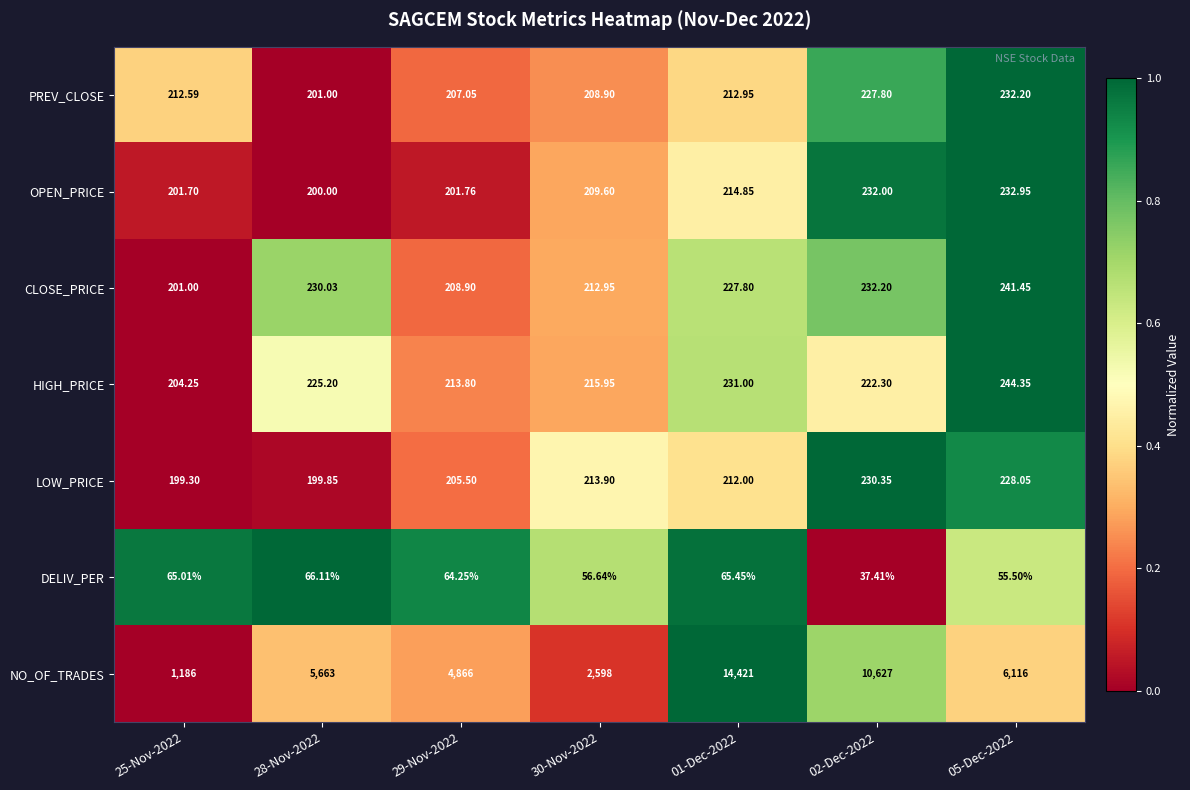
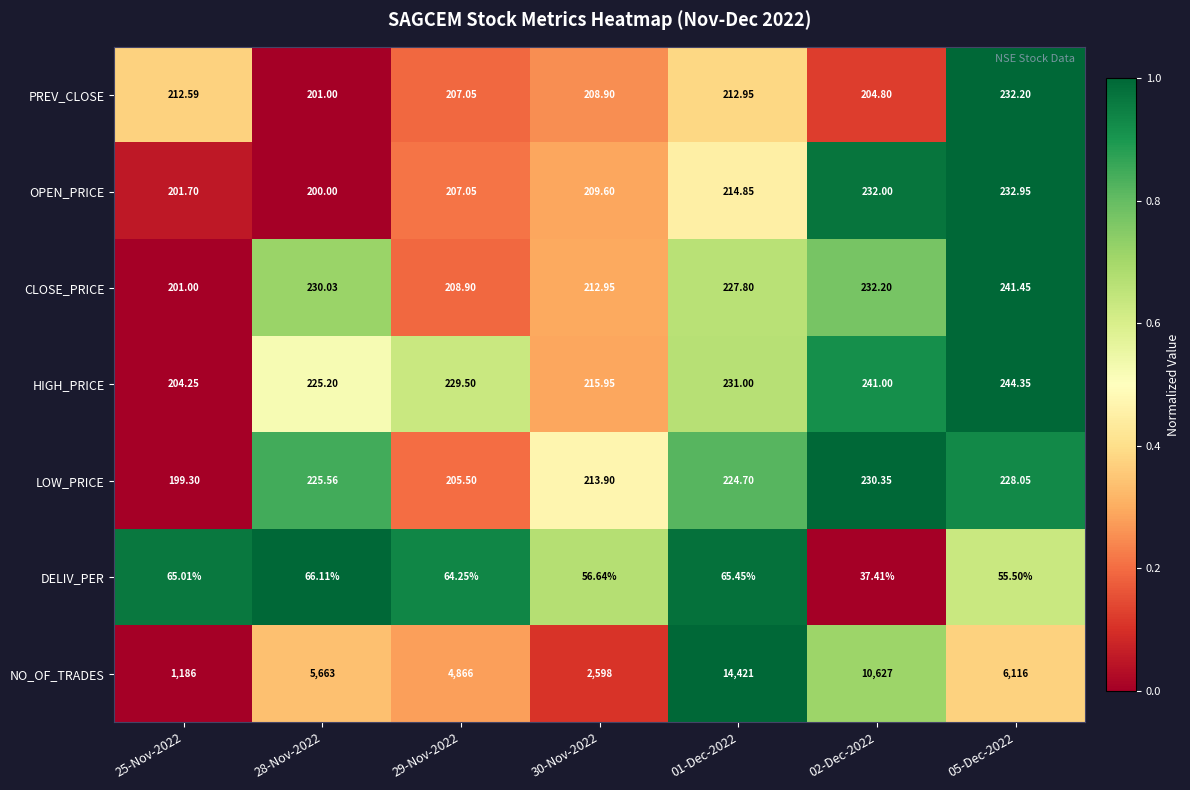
PREV_CLOSE, 02-Dec-2022: 227.80 -> 204.80
OPEN_PRICE, 29-Nov-2022: 201.76 -> 207.05
HIGH_PRICE, 29-Nov-2022: 213.80 -> 229.50
HIGH_PRICE, 02-Dec-2022: 222.30 -> 241.00
LOW_PRICE, 28-Nov-2022: 199.85 -> 225.56
LOW_PRICE, 01-Dec-2022: 212.00 -> 224.70
